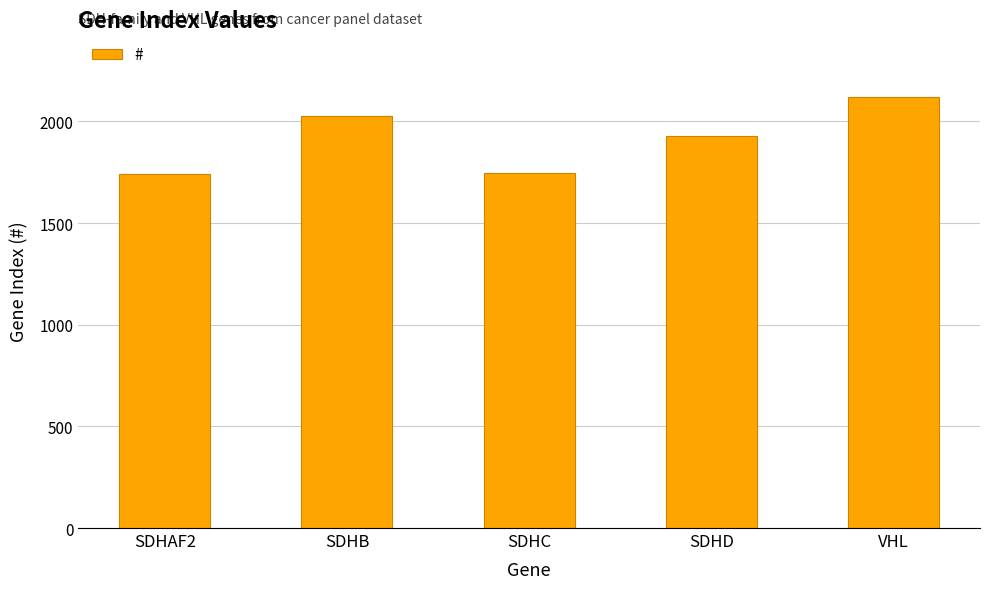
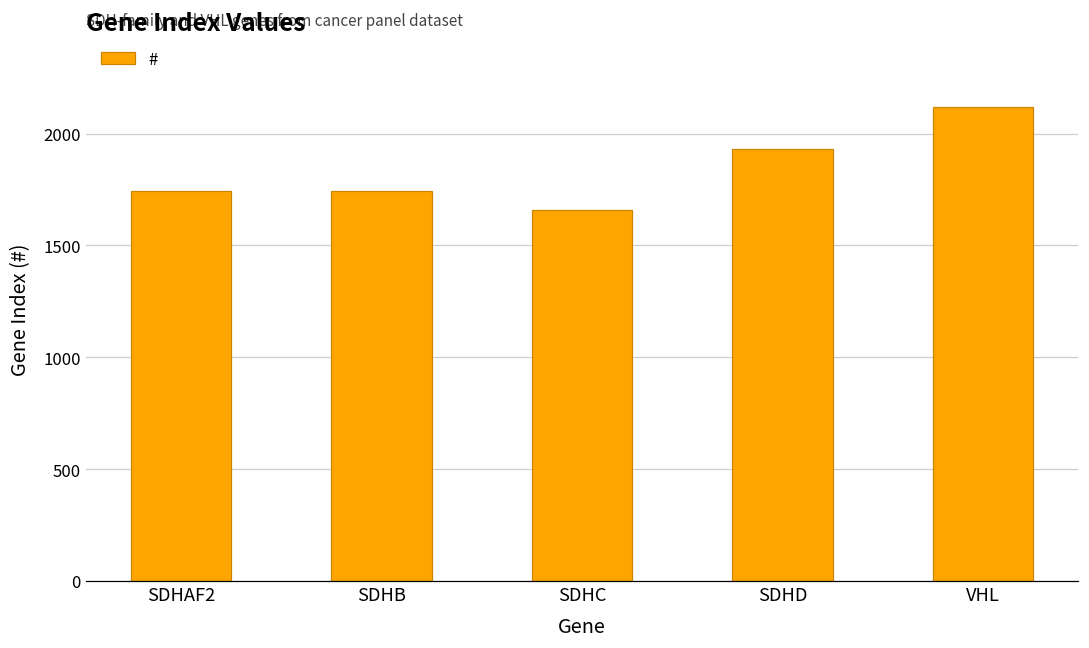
SDHB: 2030 -> 1740
SDHC: 1750 -> 1660
